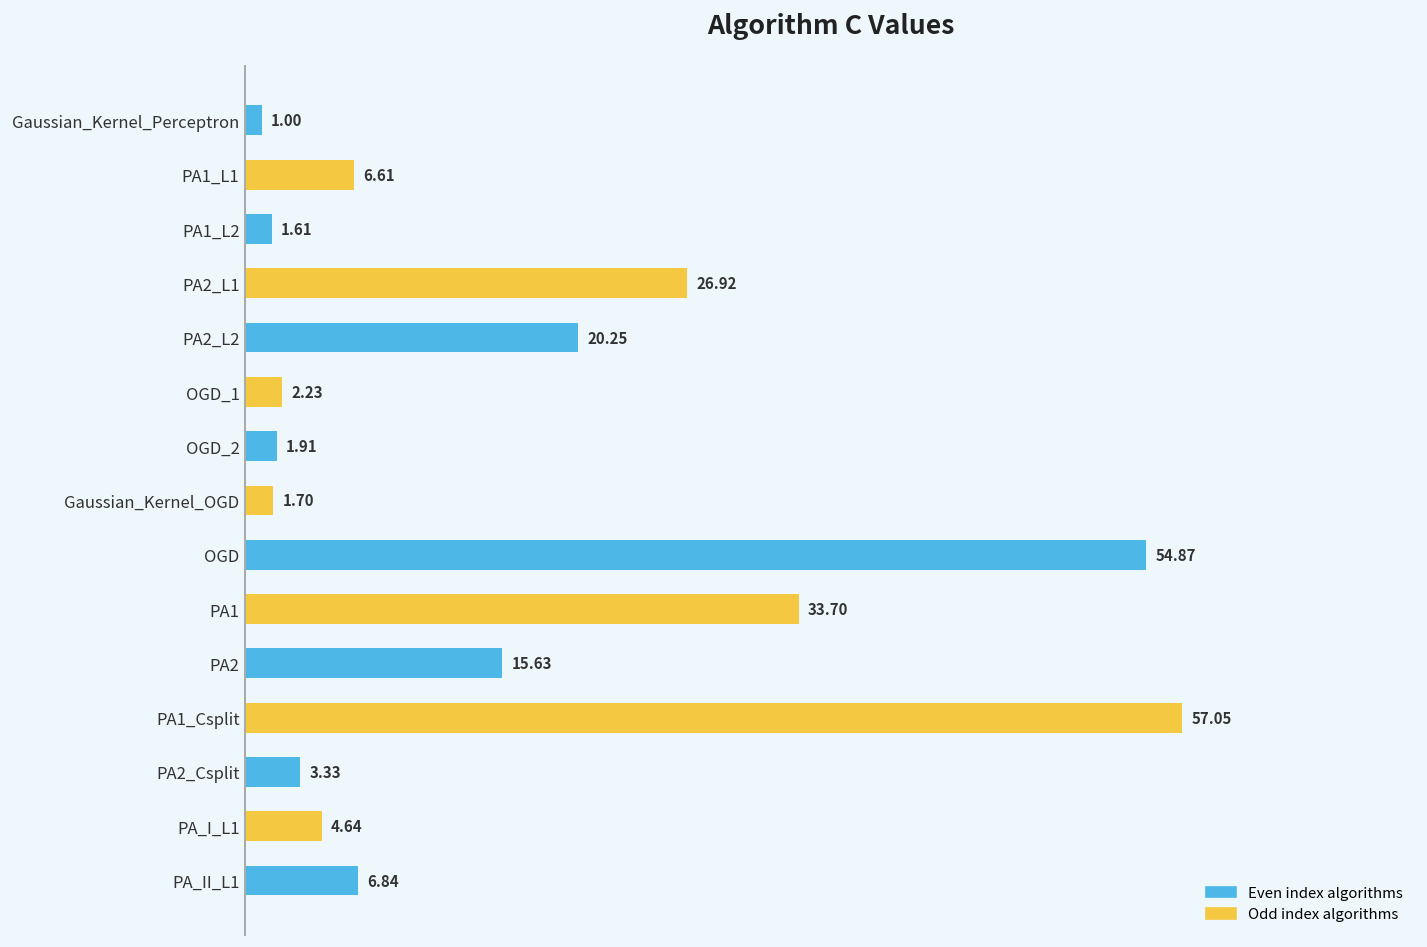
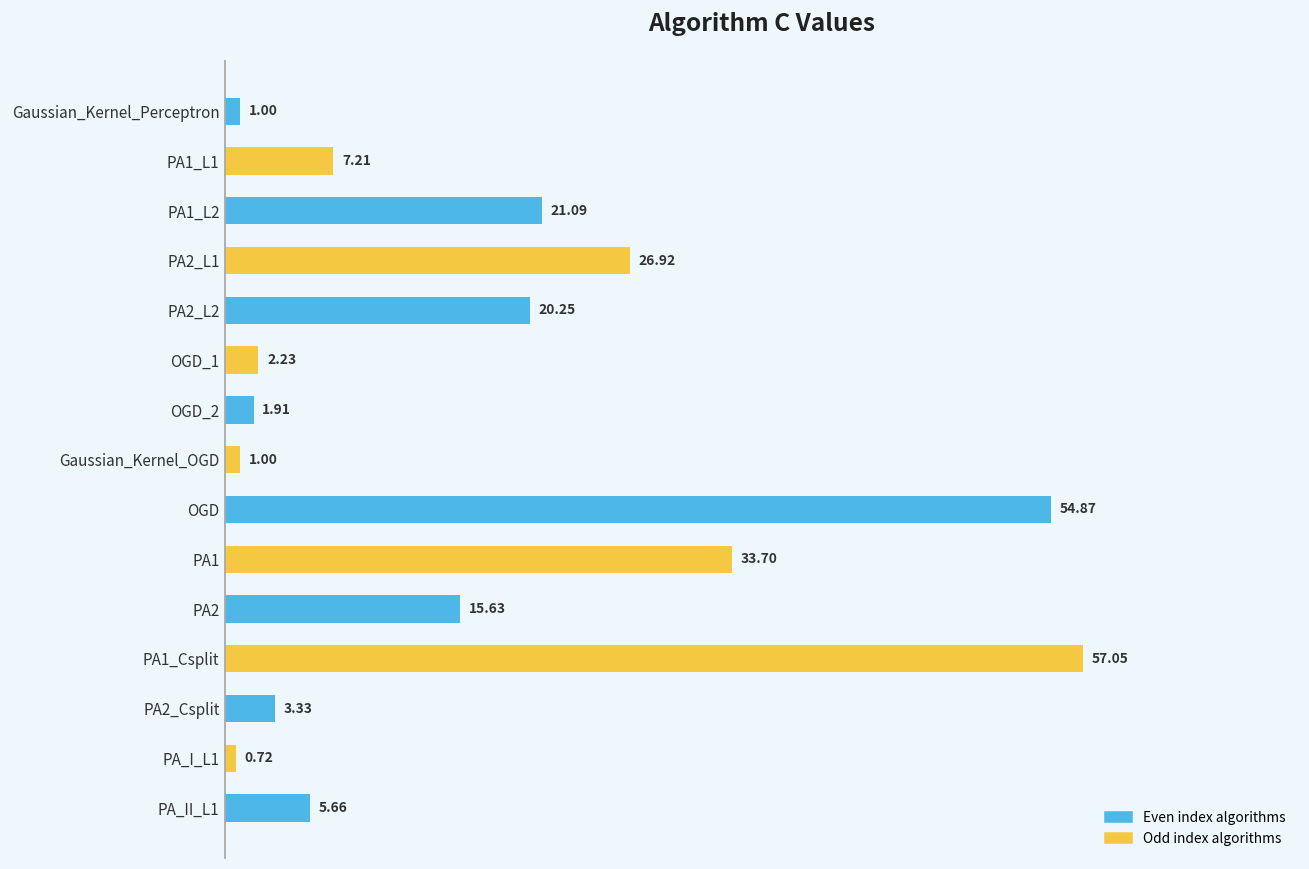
PA1_L1: 6.61 -> 7.21
PA1_L2: 1.61 -> 21.09
Gaussian_Kernel_OGD: 1.70 -> 1.00
PA_I_L1: 4.64 -> 0.72
PA_II_L1: 6.84 -> 5.66
